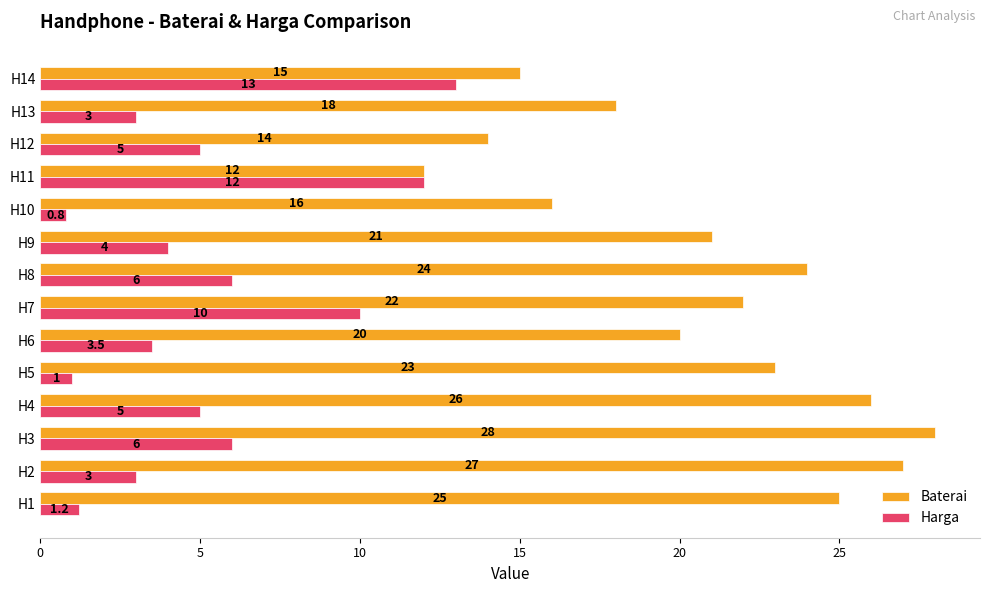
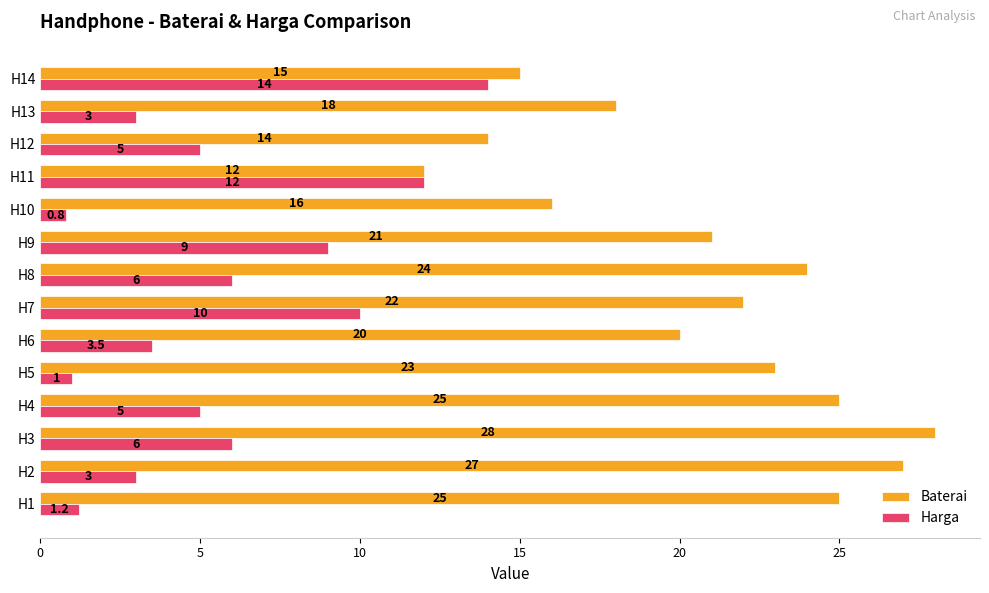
Harga, H14: 13 -> 14
Harga, H9: 4 -> 9
Baterai, H4: 26 -> 25
